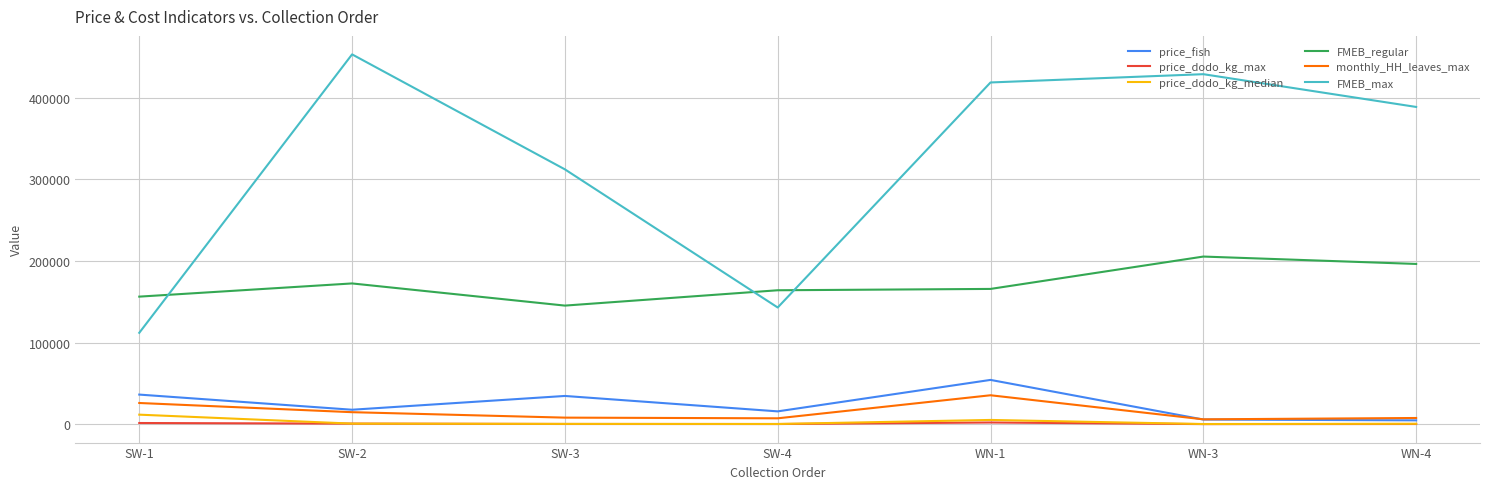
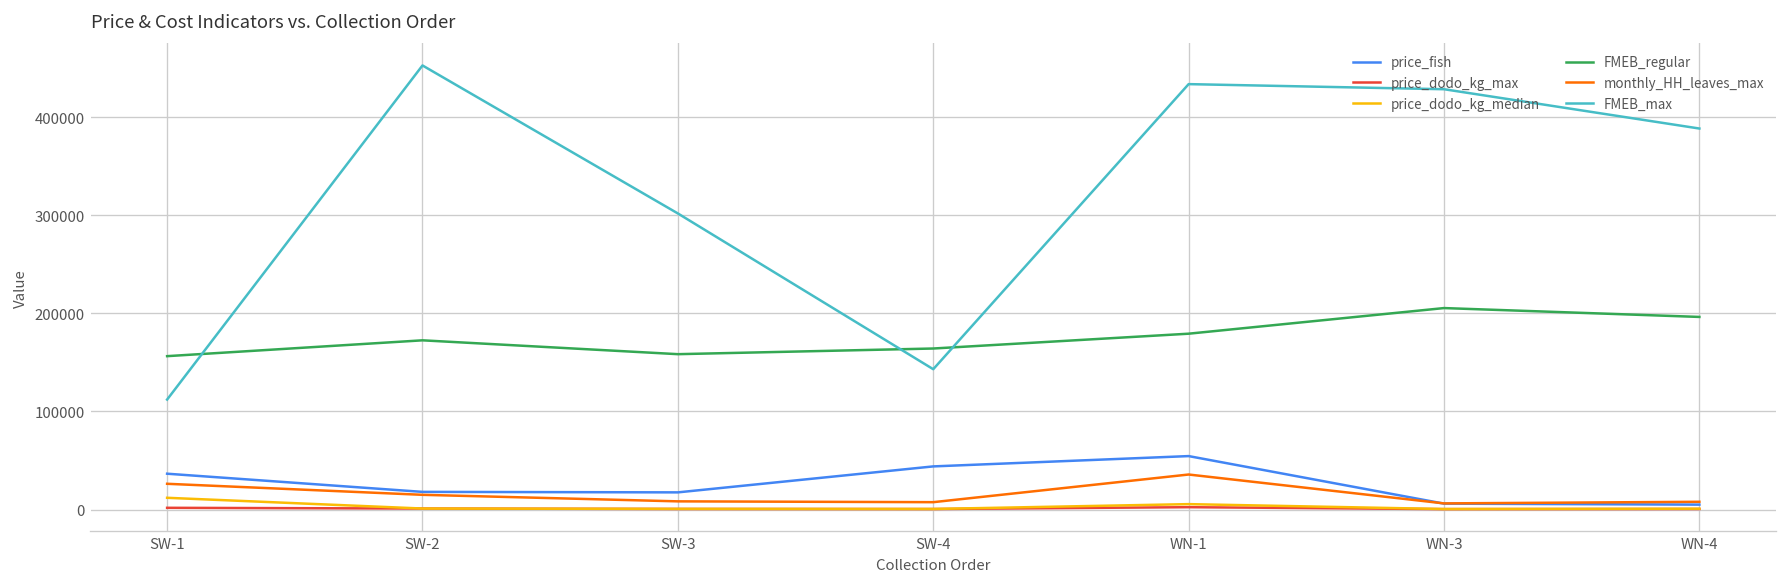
price_fish, SW-3: 30000 -> 20000
FMEB_regular, SW-3: 150000 -> 160000
FMEB_max, SW-3: 310000 -> 300000
price_fish, SW-4: 20000 -> 40000
FMEB_regular, WN-1: 170000 -> 180000
FMEB_max, WN-1: 420000 -> 430000
